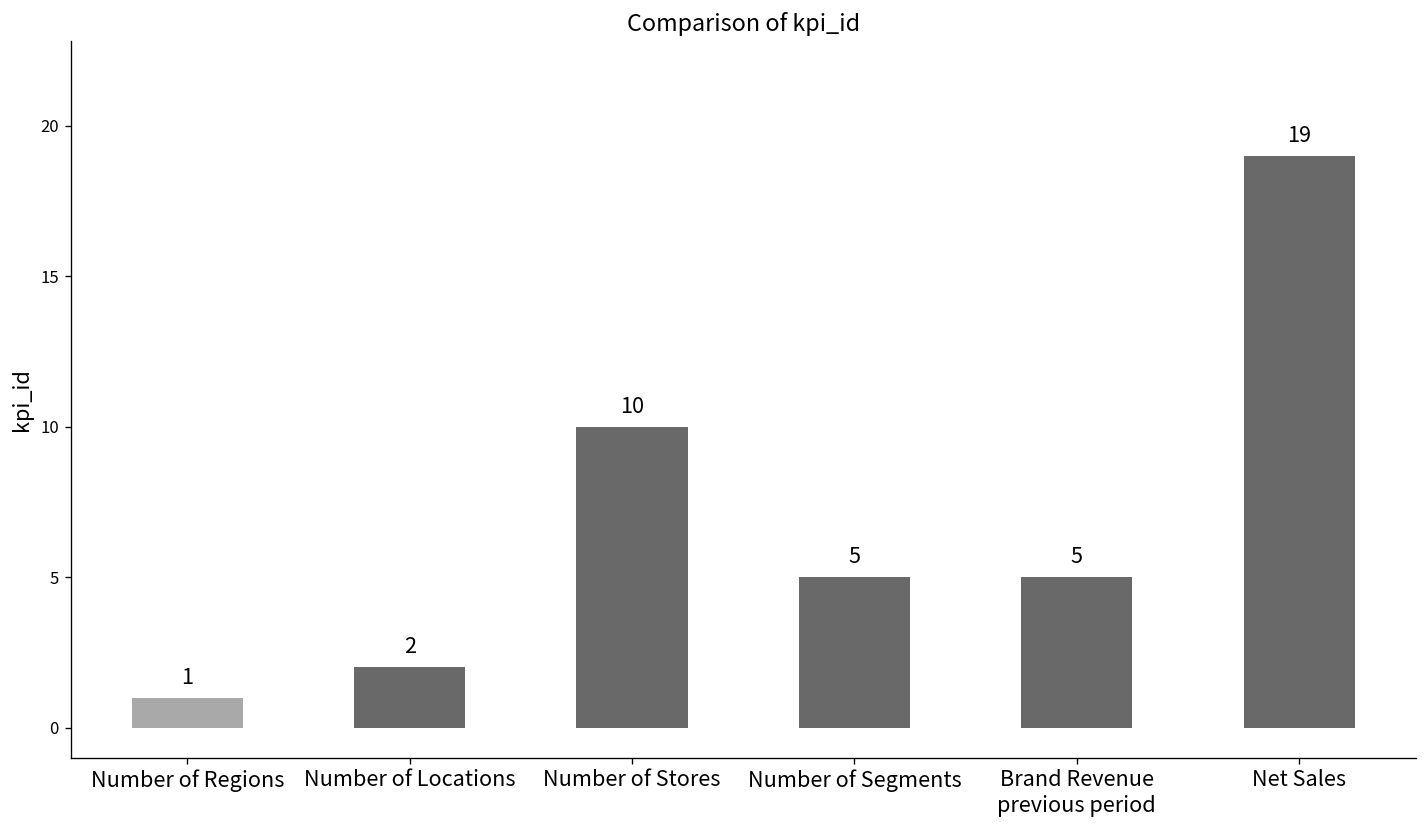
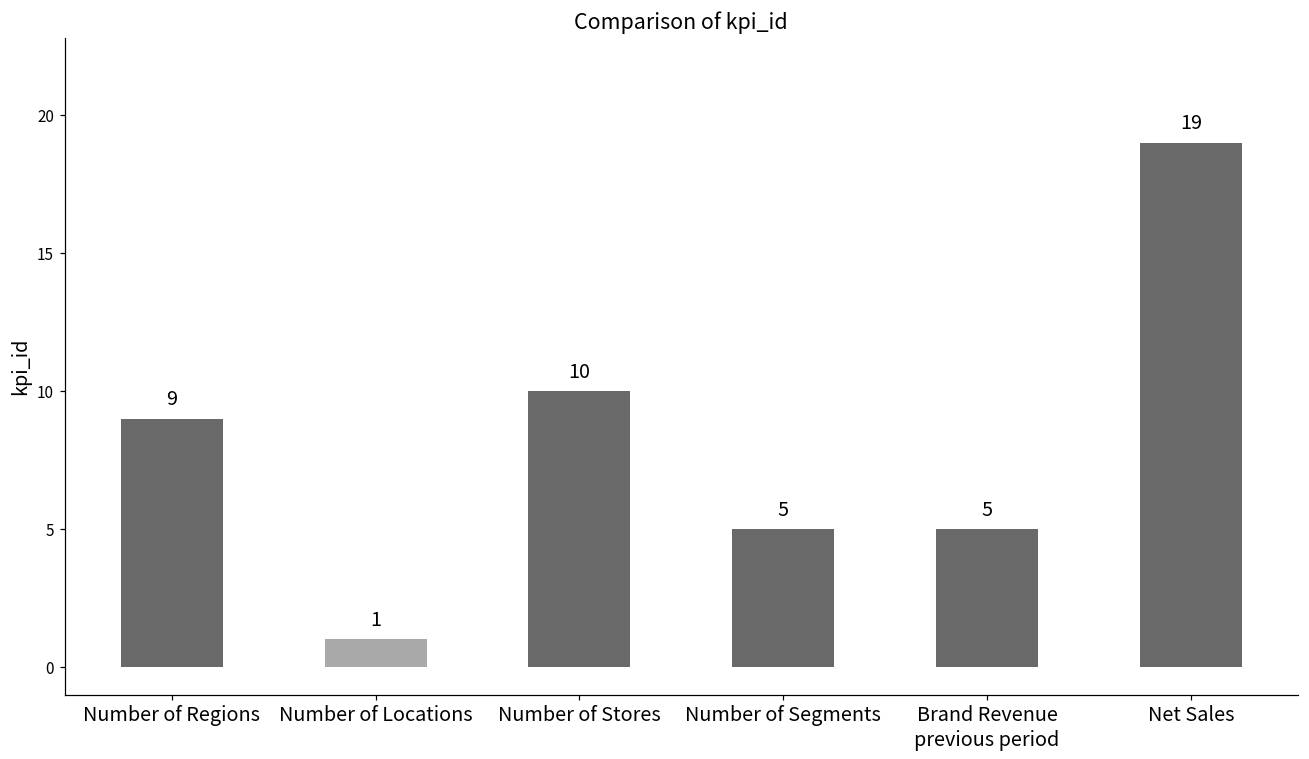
Number of Regions: 1 -> 9
Number of Locations: 2 -> 1
